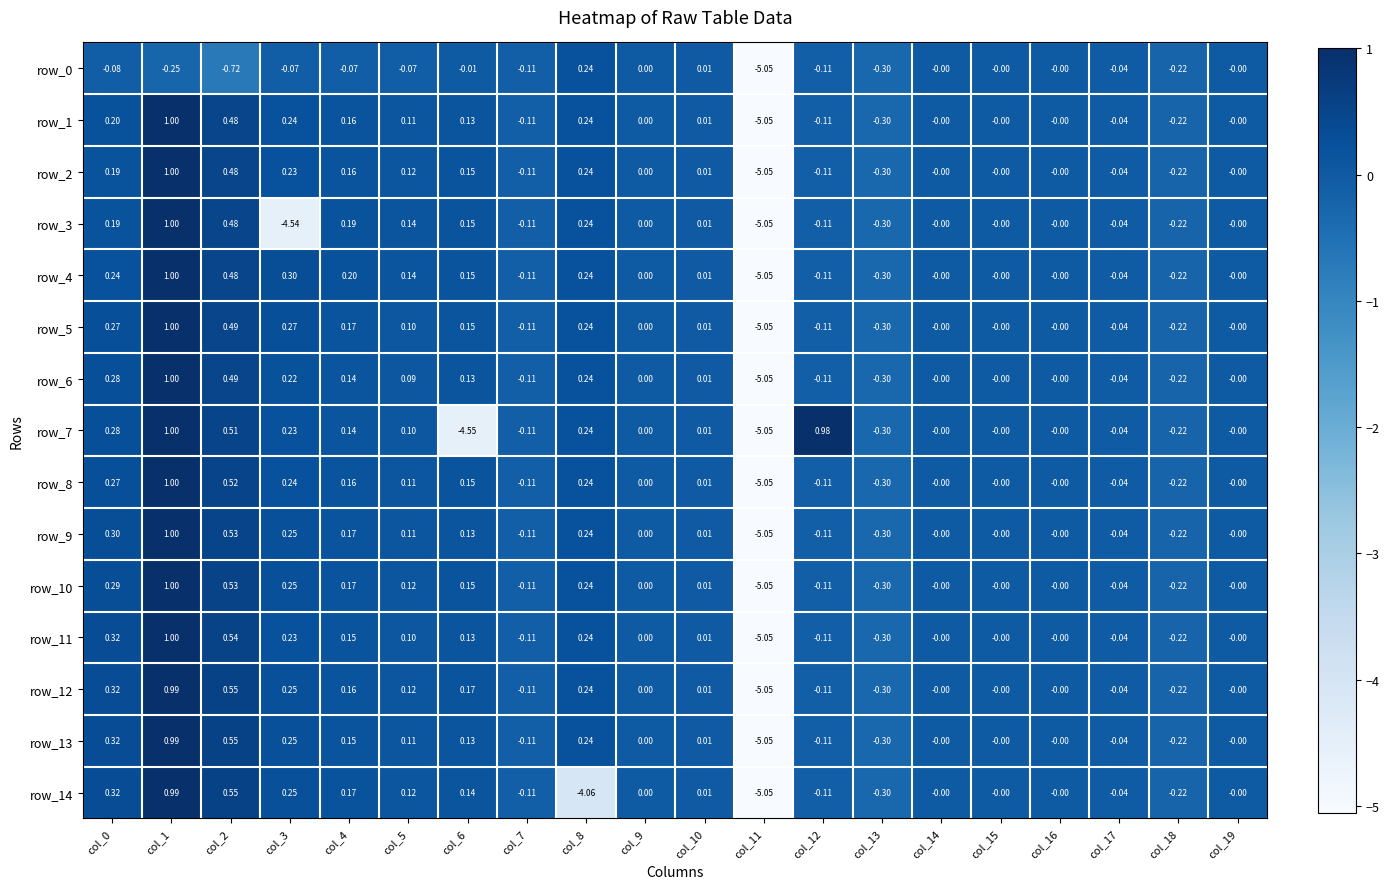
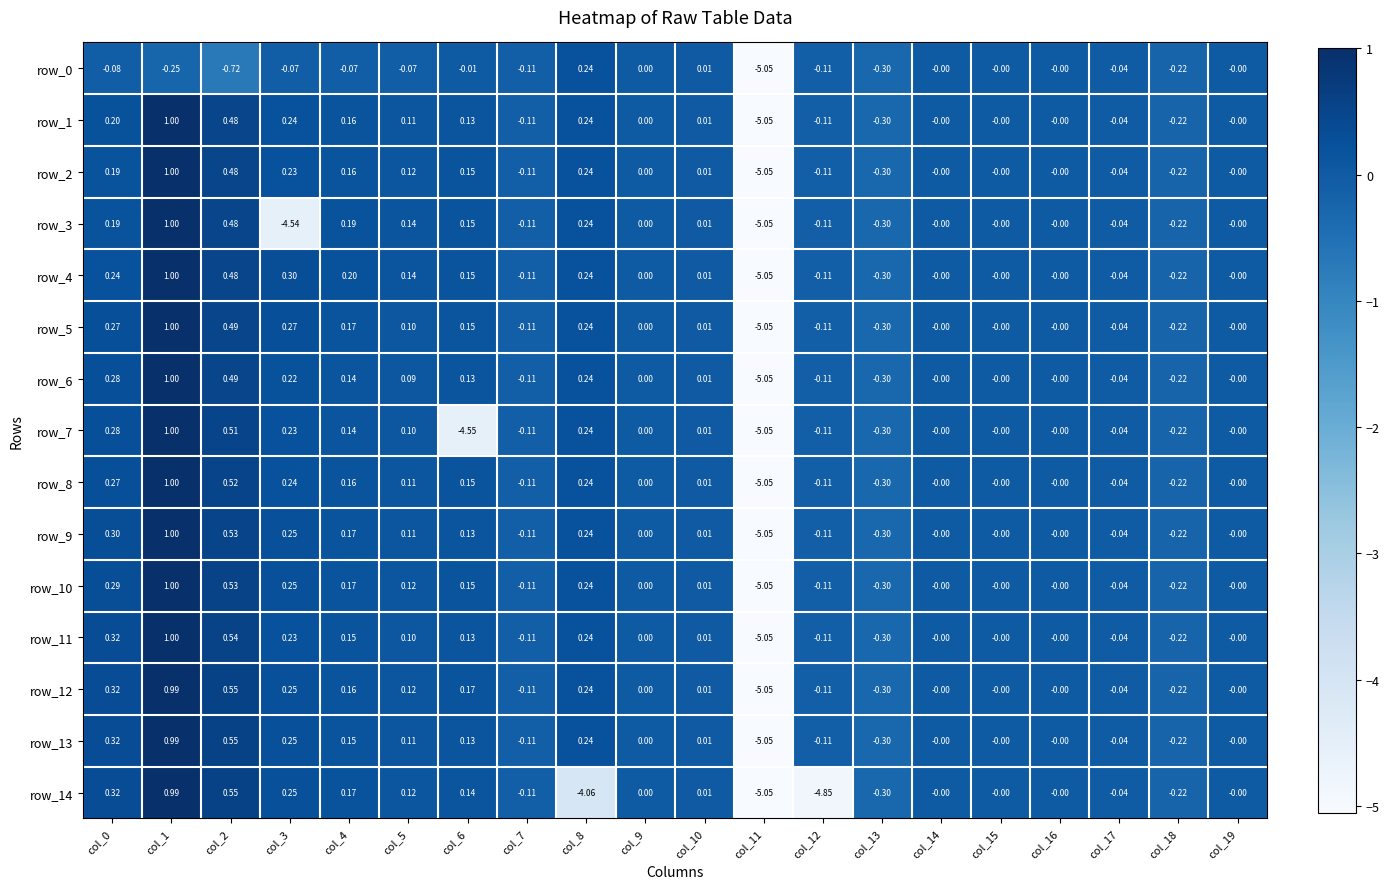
row_7, col_12: 0.98 -> -0.11
row_14, col_12: -0.11 -> -4.85
